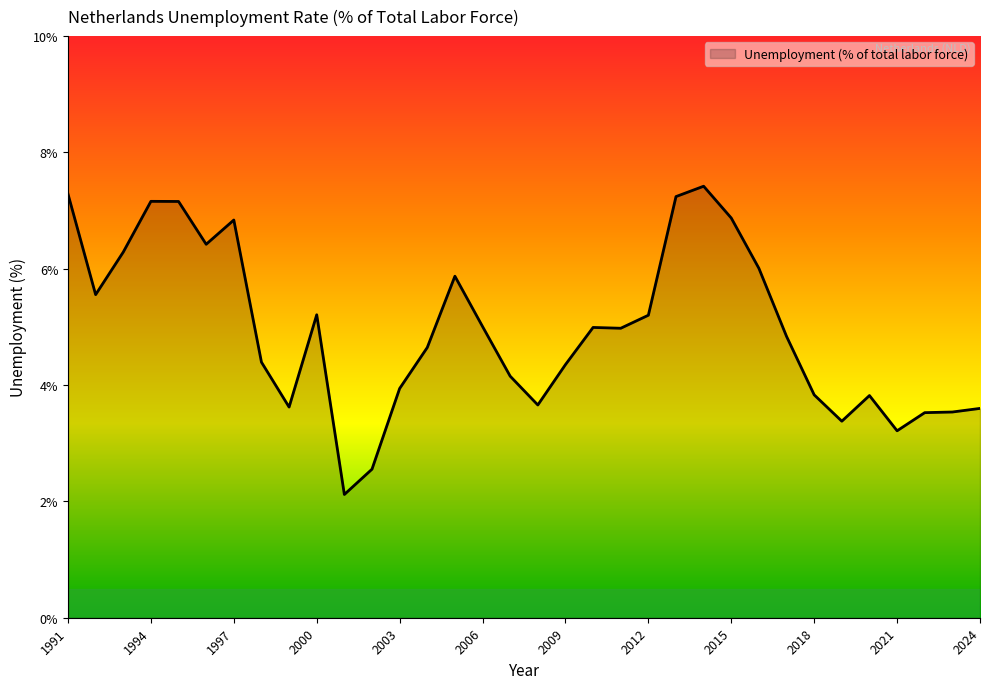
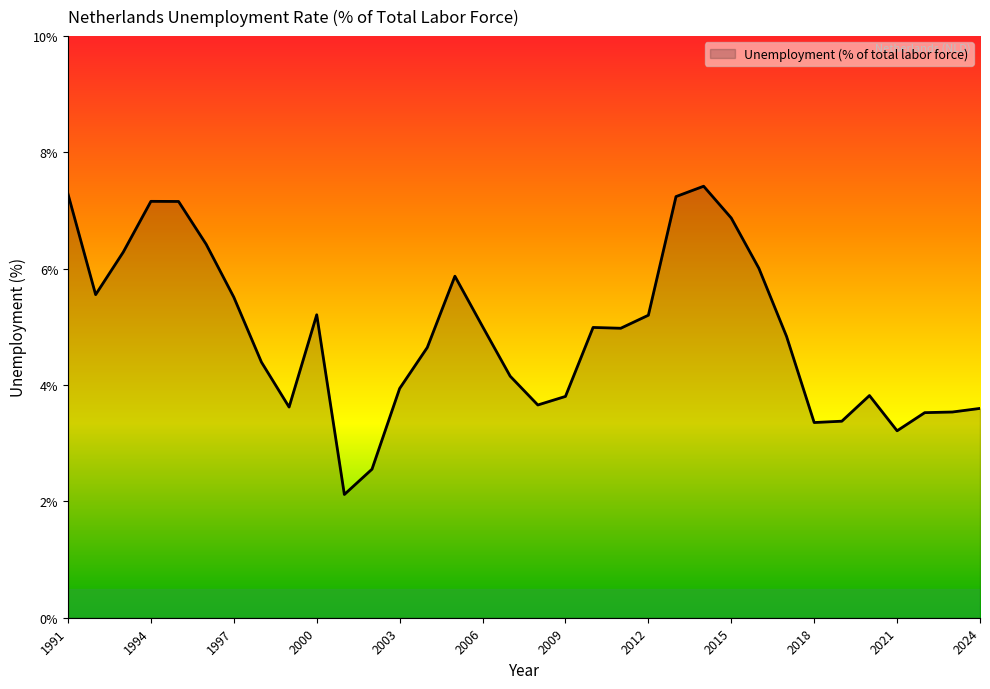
1997: 6.8% -> 5.5%
2009: 4.4% -> 3.8%
2018: 3.8% -> 3.4%
